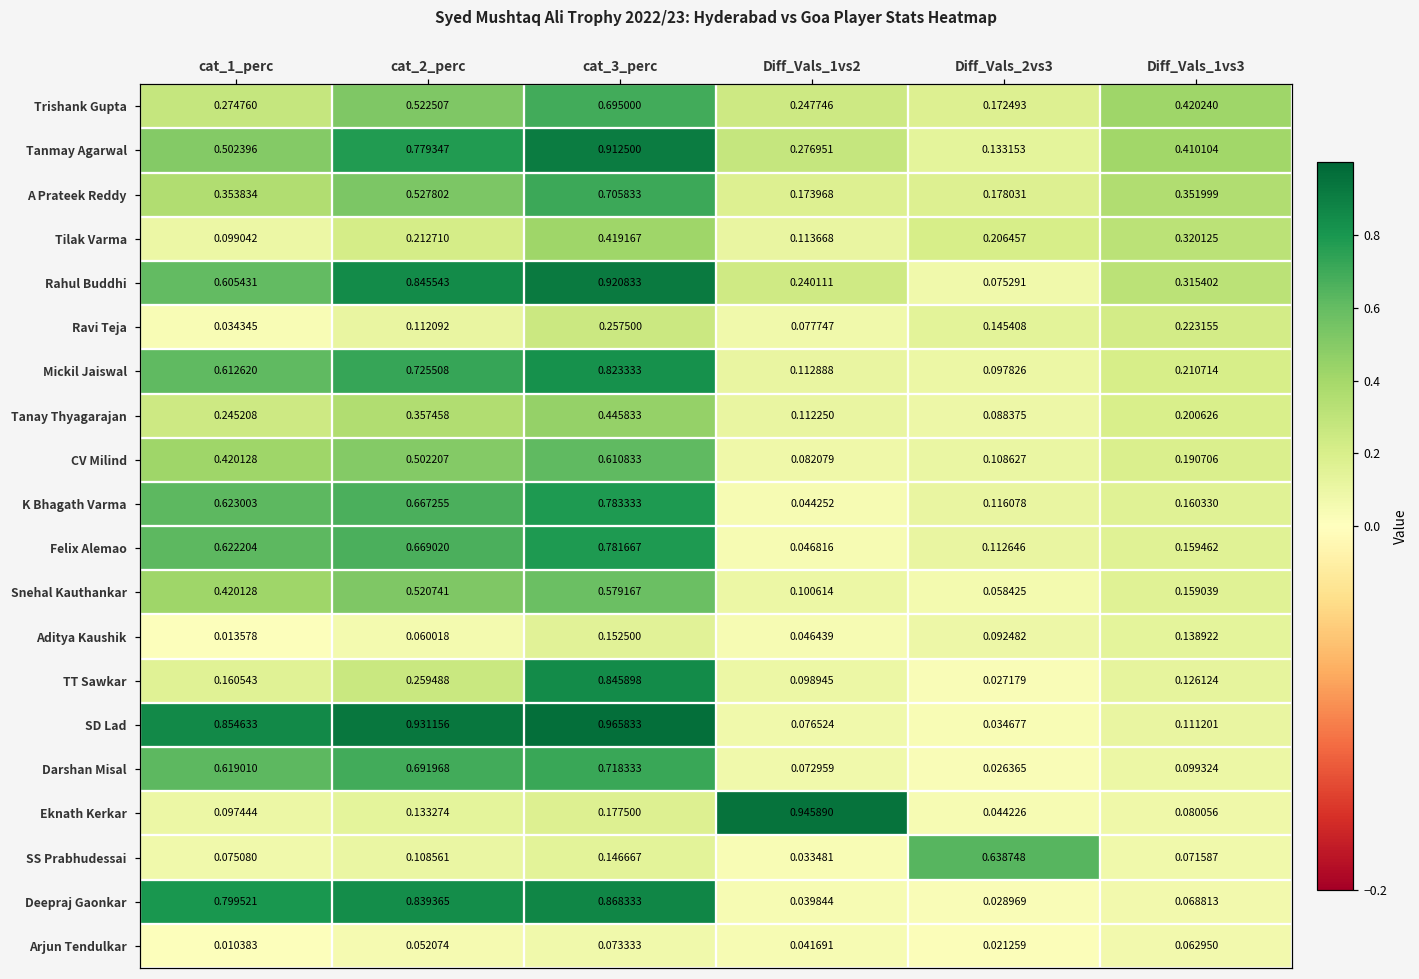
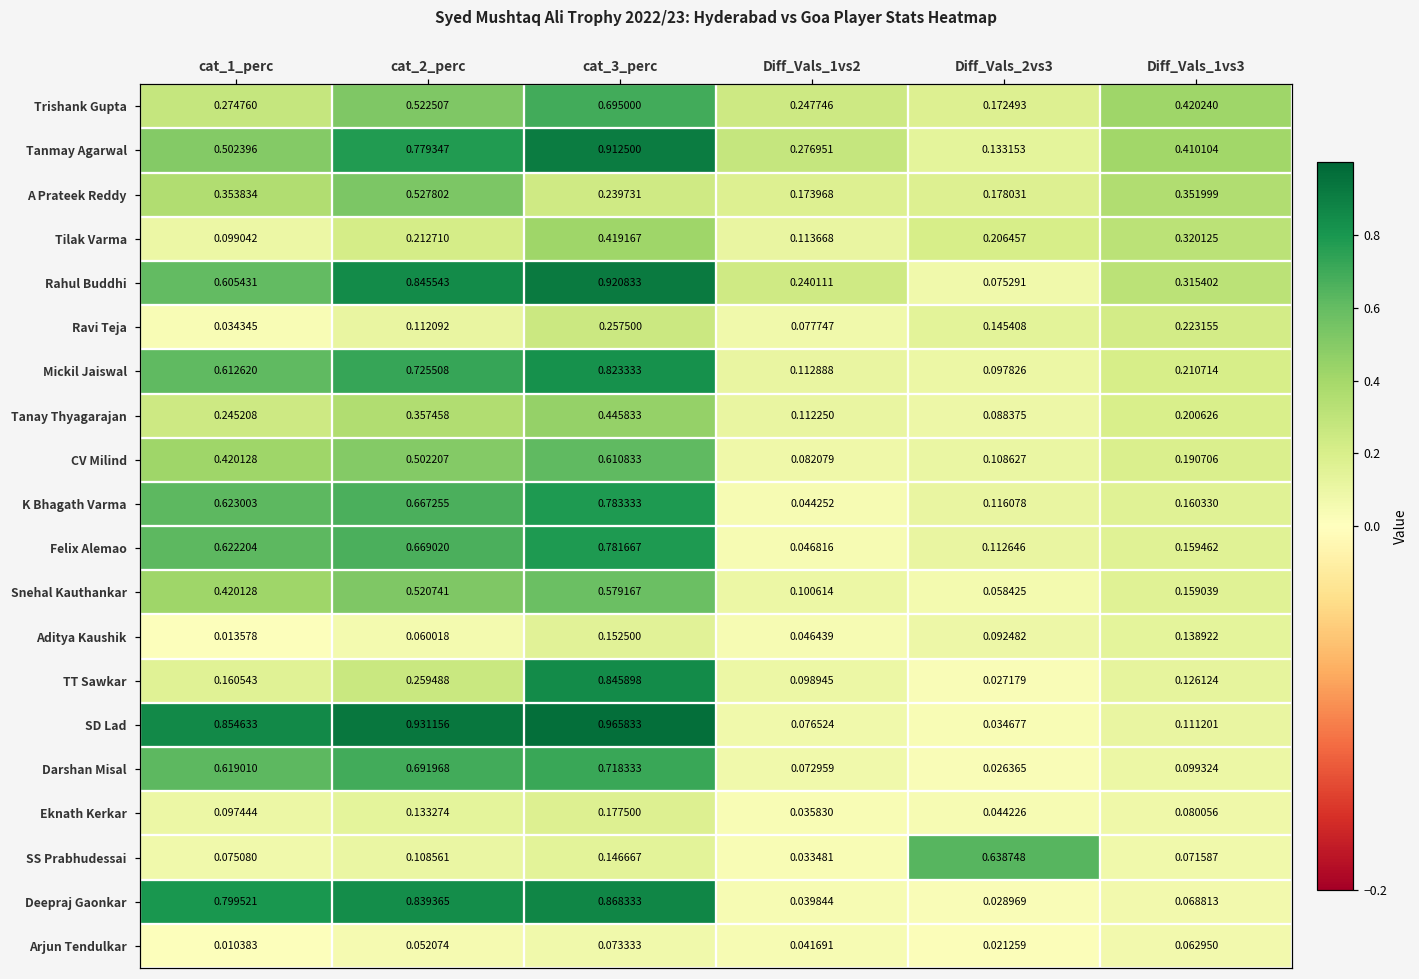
A Prateek Reddy, cat_3_perc: 0.705833 -> 0.239731
Eknath Kerkar, Diff_Vals_1vs2: 0.945890 -> 0.035830
